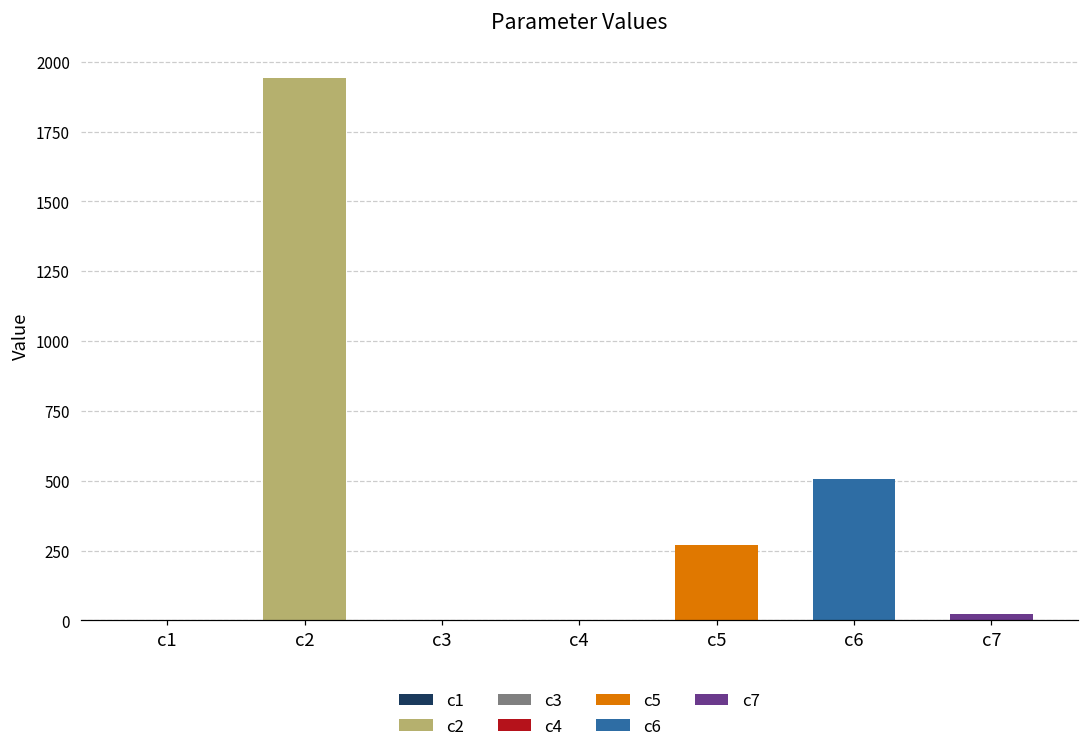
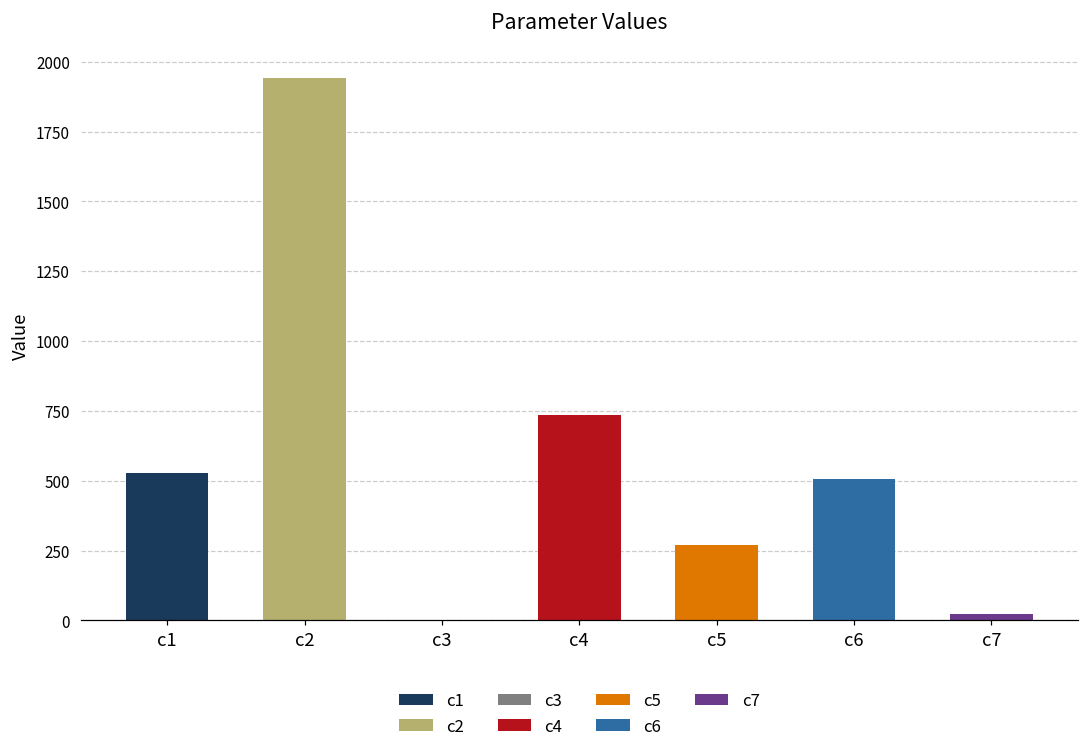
c1: 0 -> 530
c4: 0 -> 740
